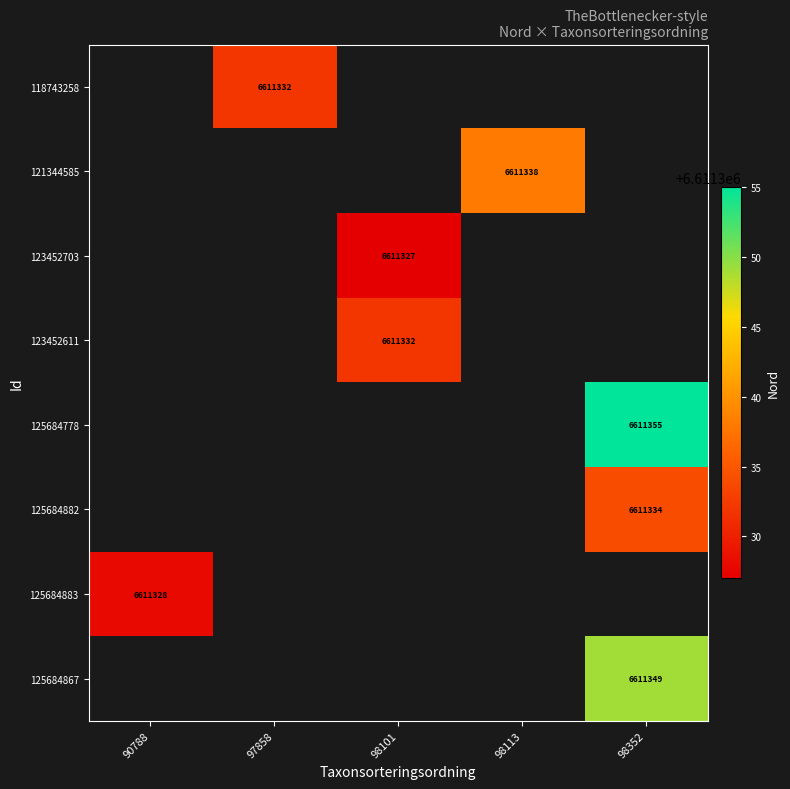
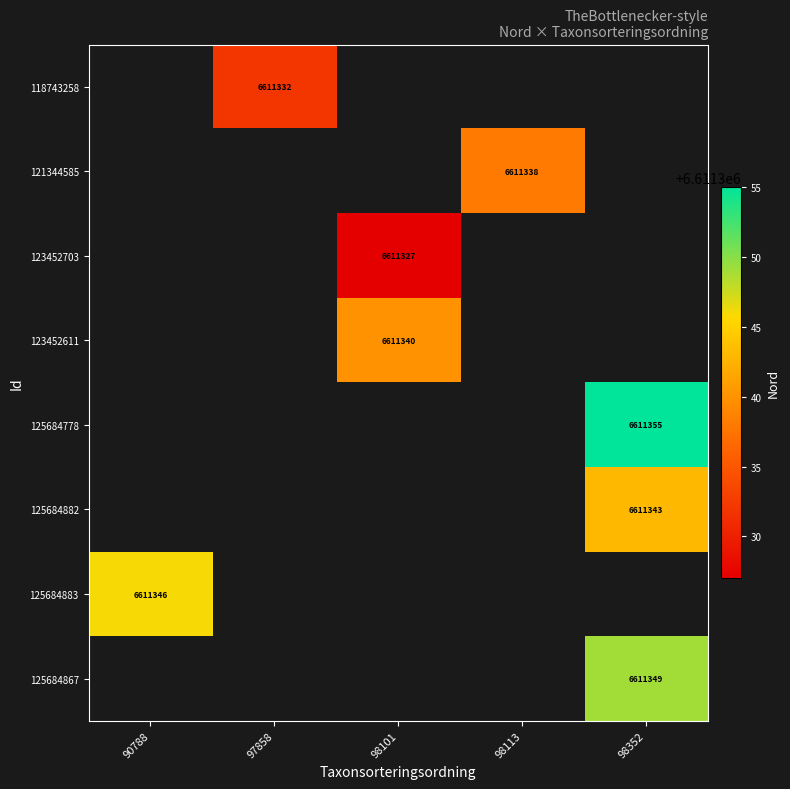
123452611, 98101: 6611332 -> 6611340
125684882, 98352: 6611334 -> 6611343
125684883, 90788: 6611328 -> 6611346
